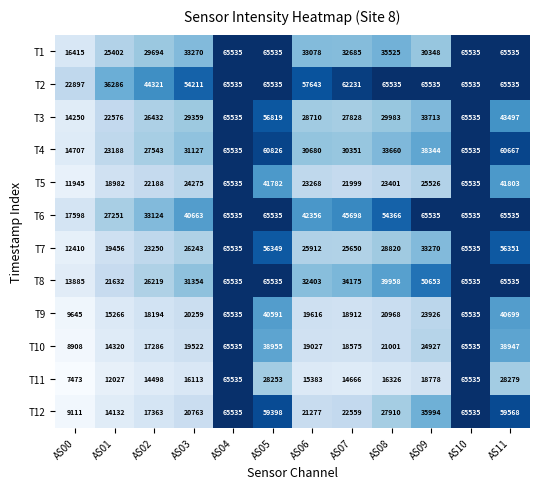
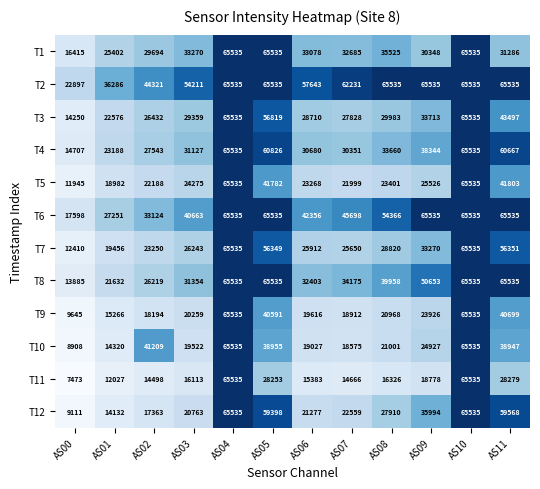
T1, AS11: 65535 -> 31286
T10, AS02: 17286 -> 41209
